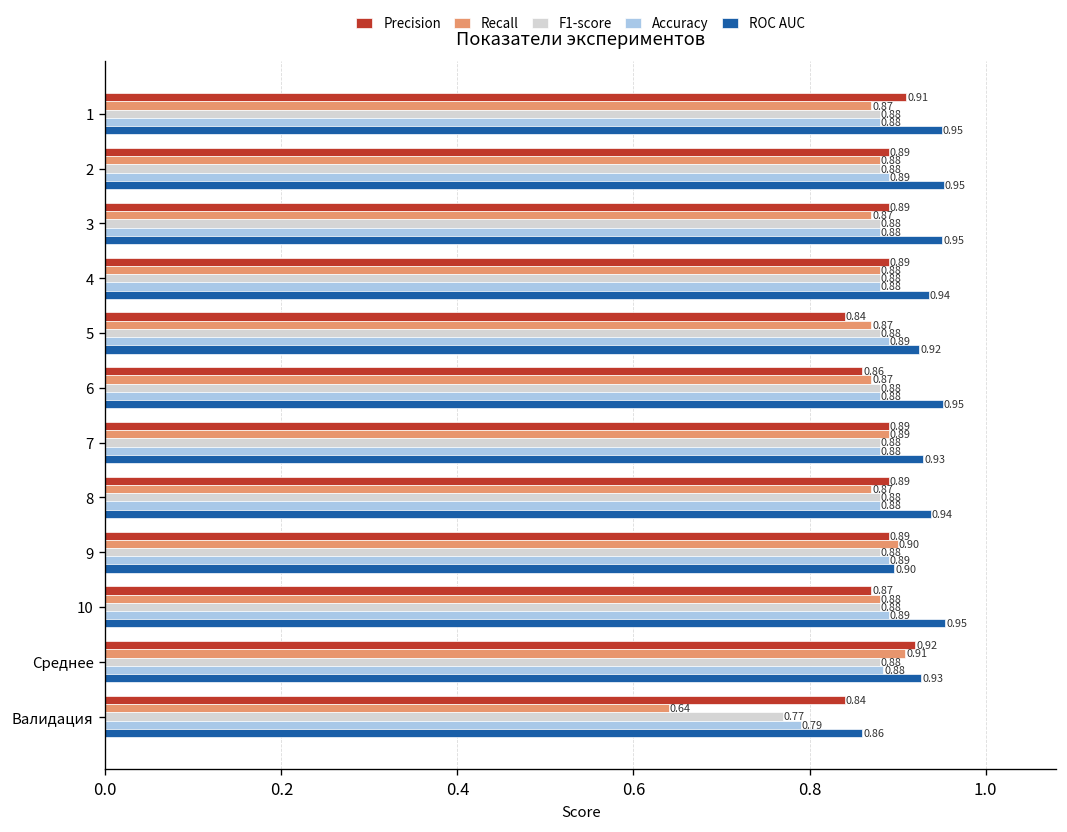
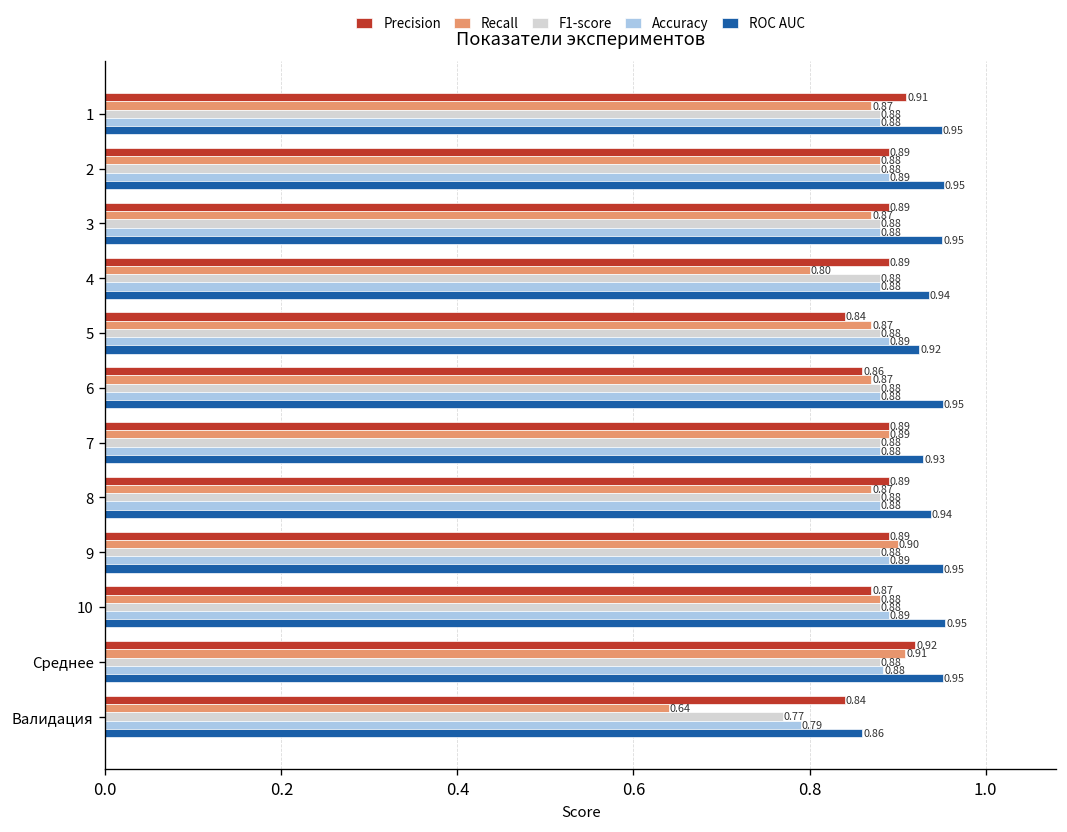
Recall, 4: 0.88 -> 0.80
ROC AUC, 9: 0.90 -> 0.95
ROC AUC, Среднее: 0.93 -> 0.95
